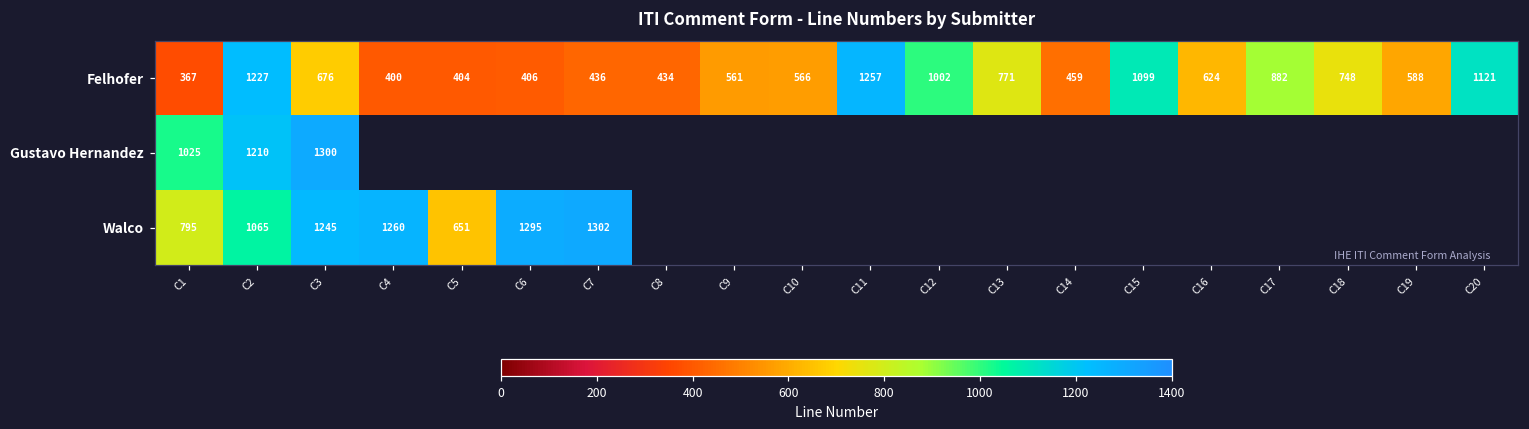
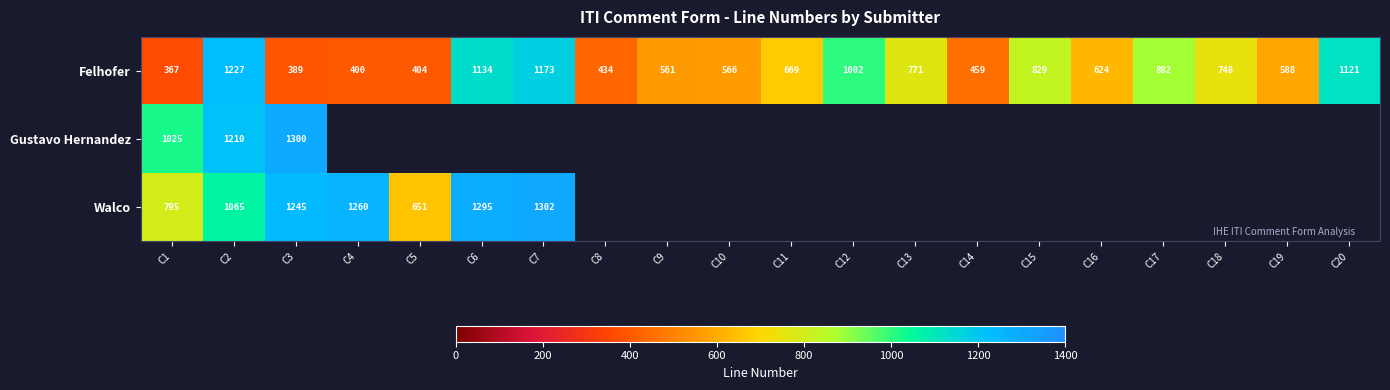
Felhofer, C3: 676 -> 389
Felhofer, C6: 406 -> 1134
Felhofer, C7: 436 -> 1173
Felhofer, C11: 1257 -> 669
Felhofer, C15: 1099 -> 829
